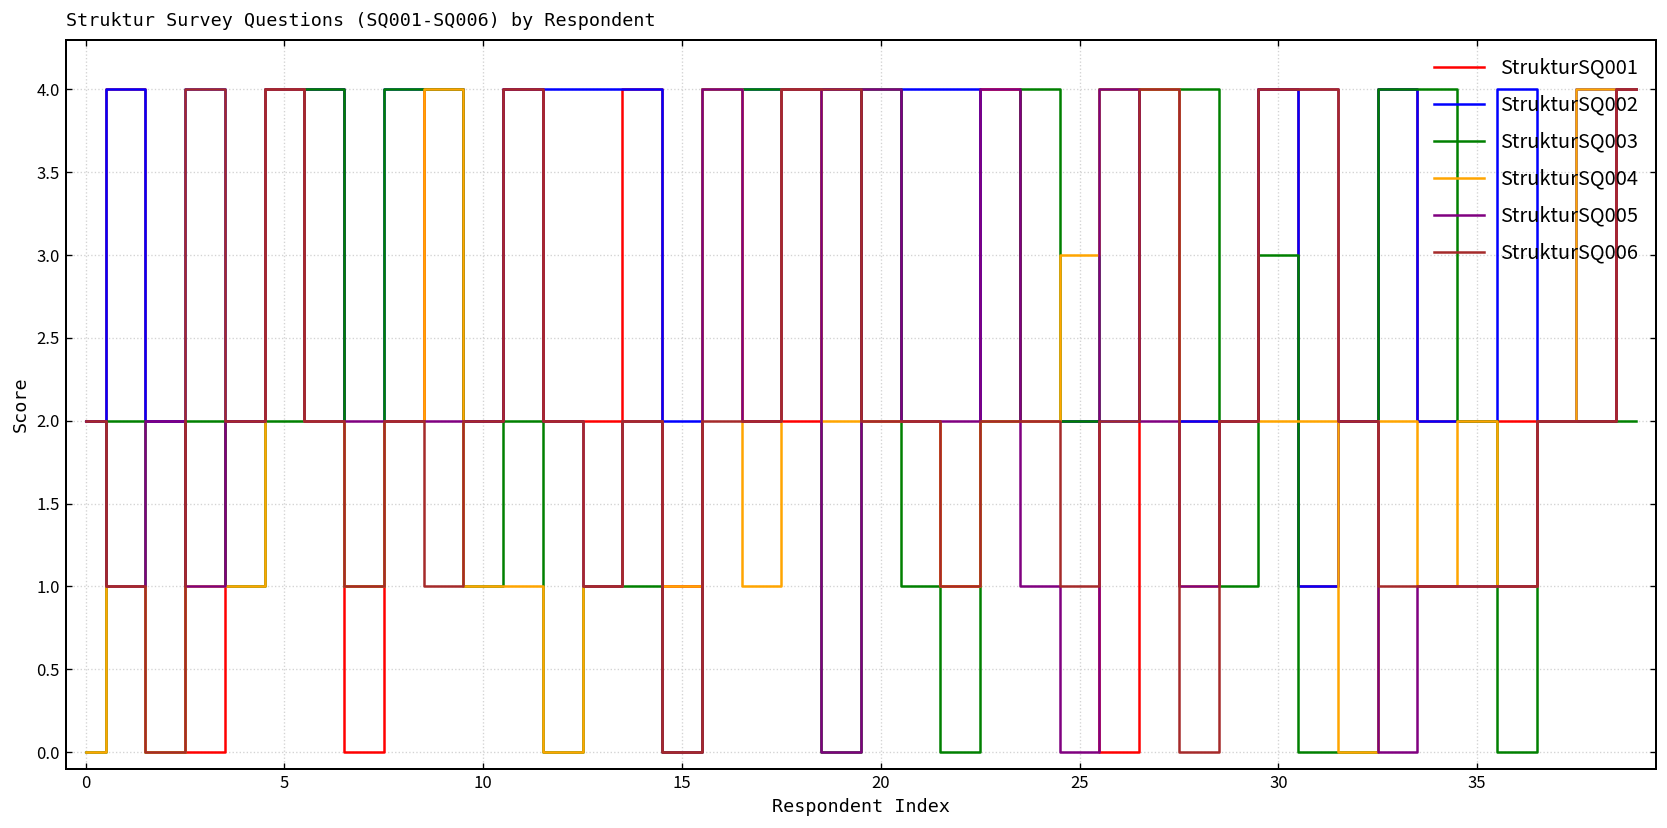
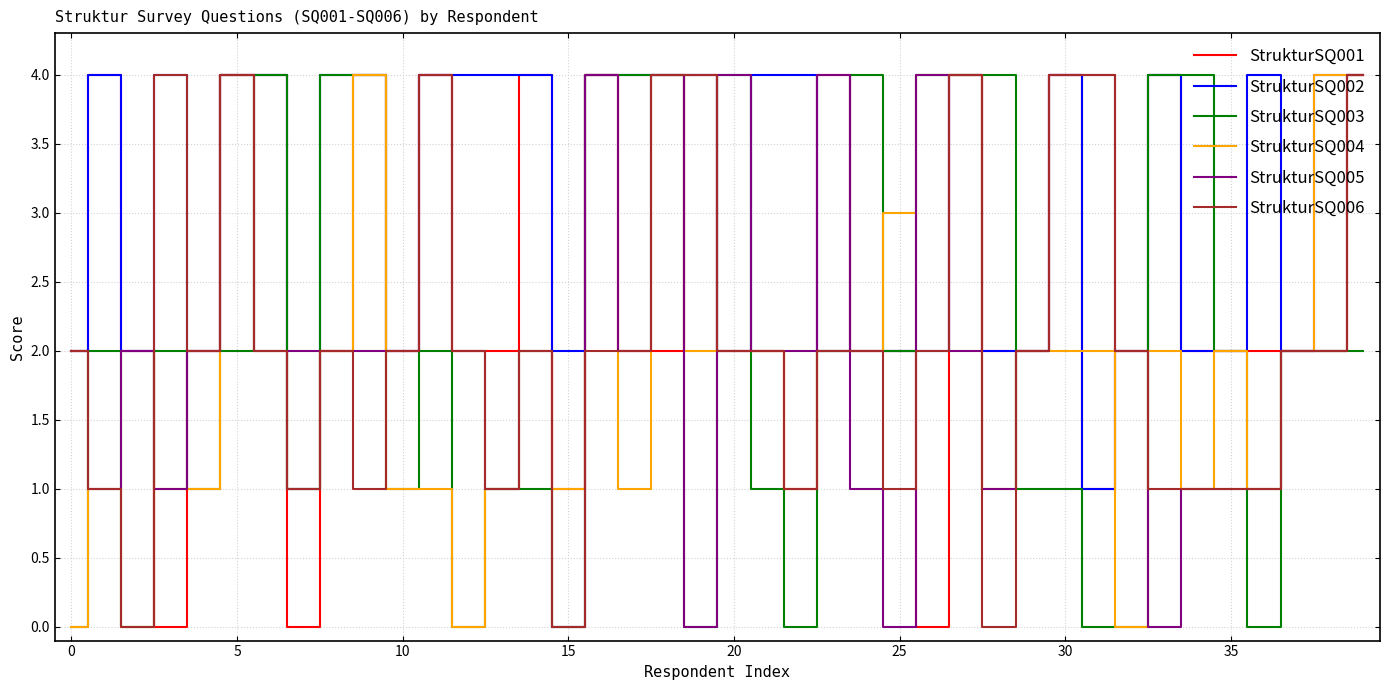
StrukturSQ003, 30: 3 -> 1
